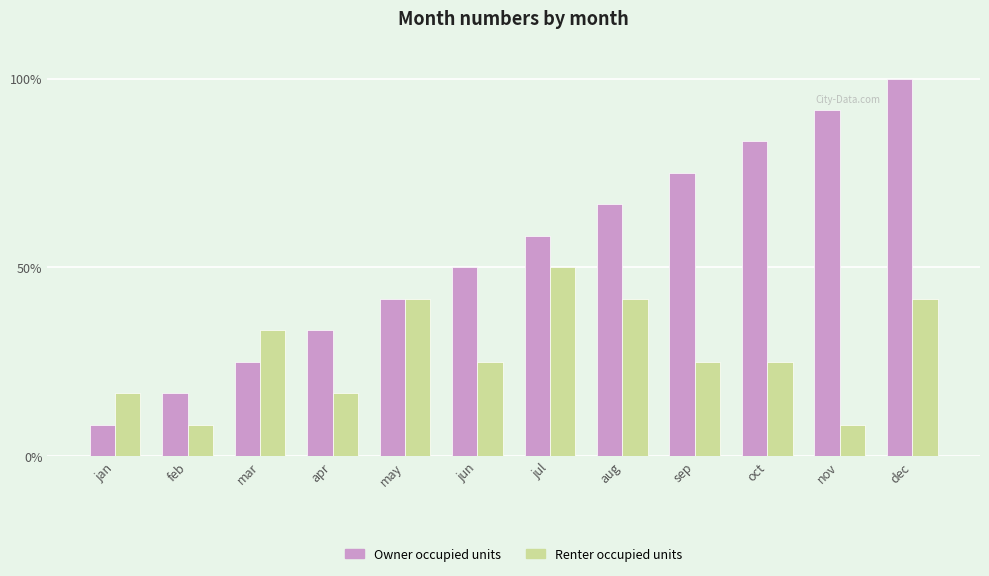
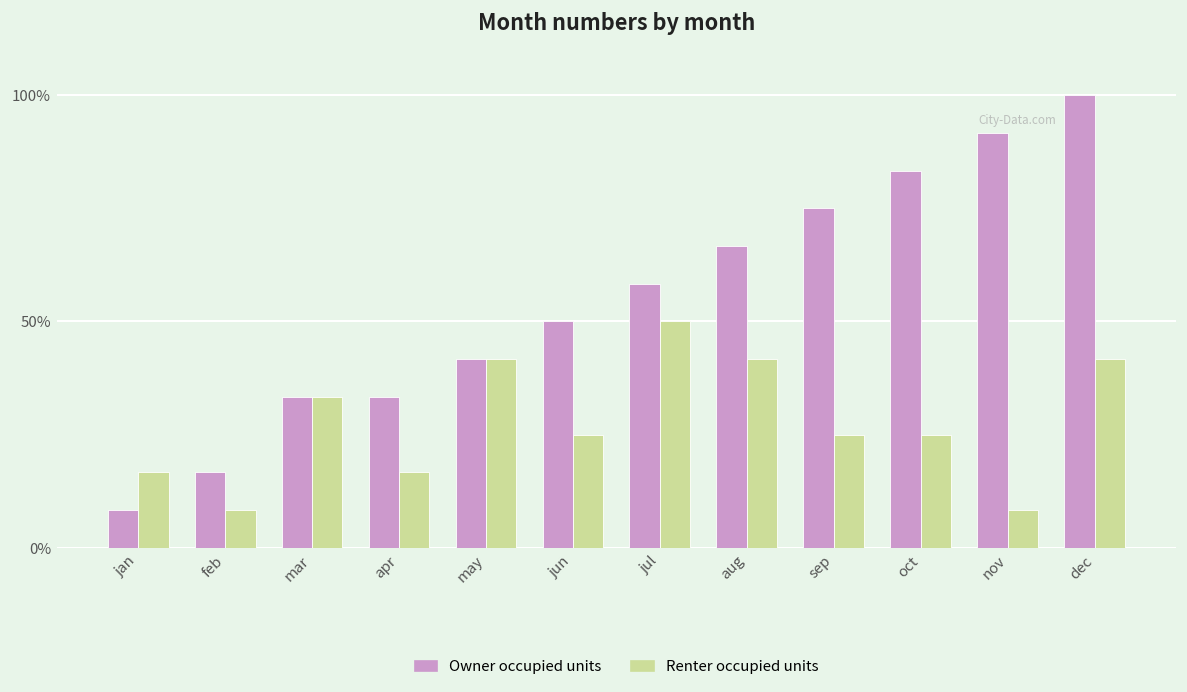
Owner occupied units, mar: 25% -> 33%
